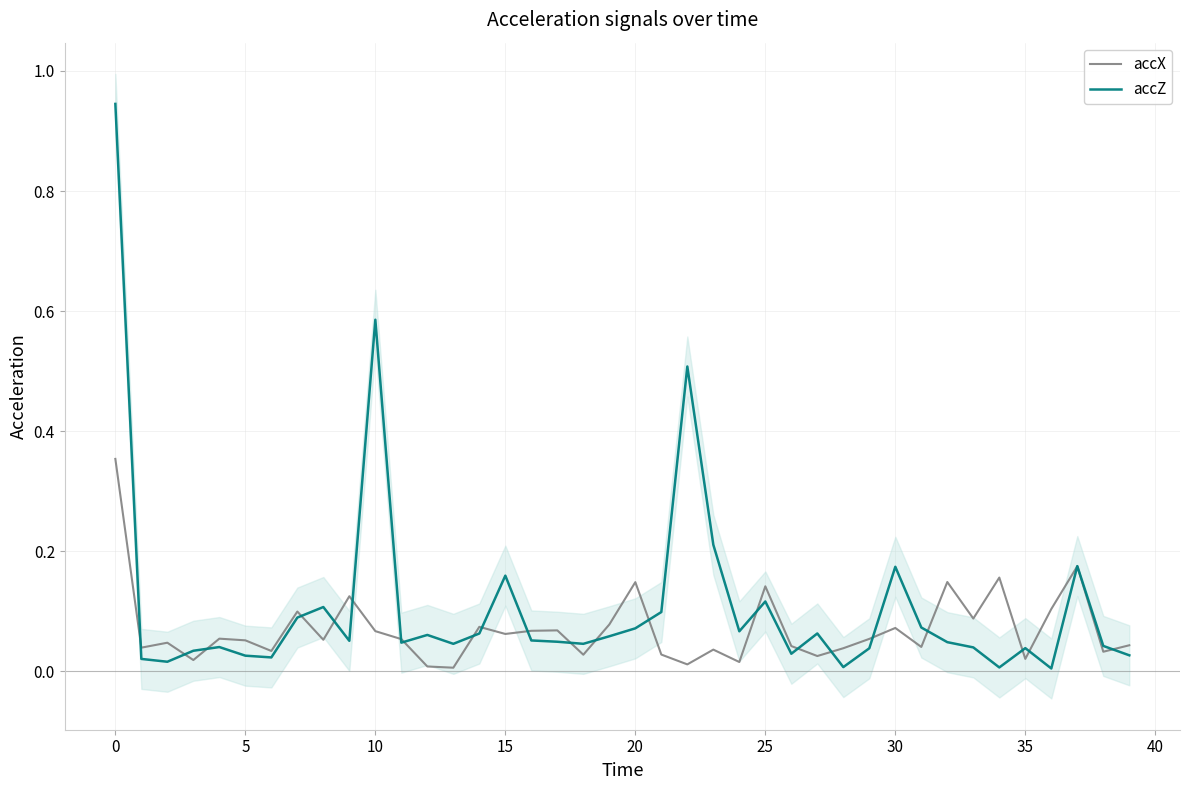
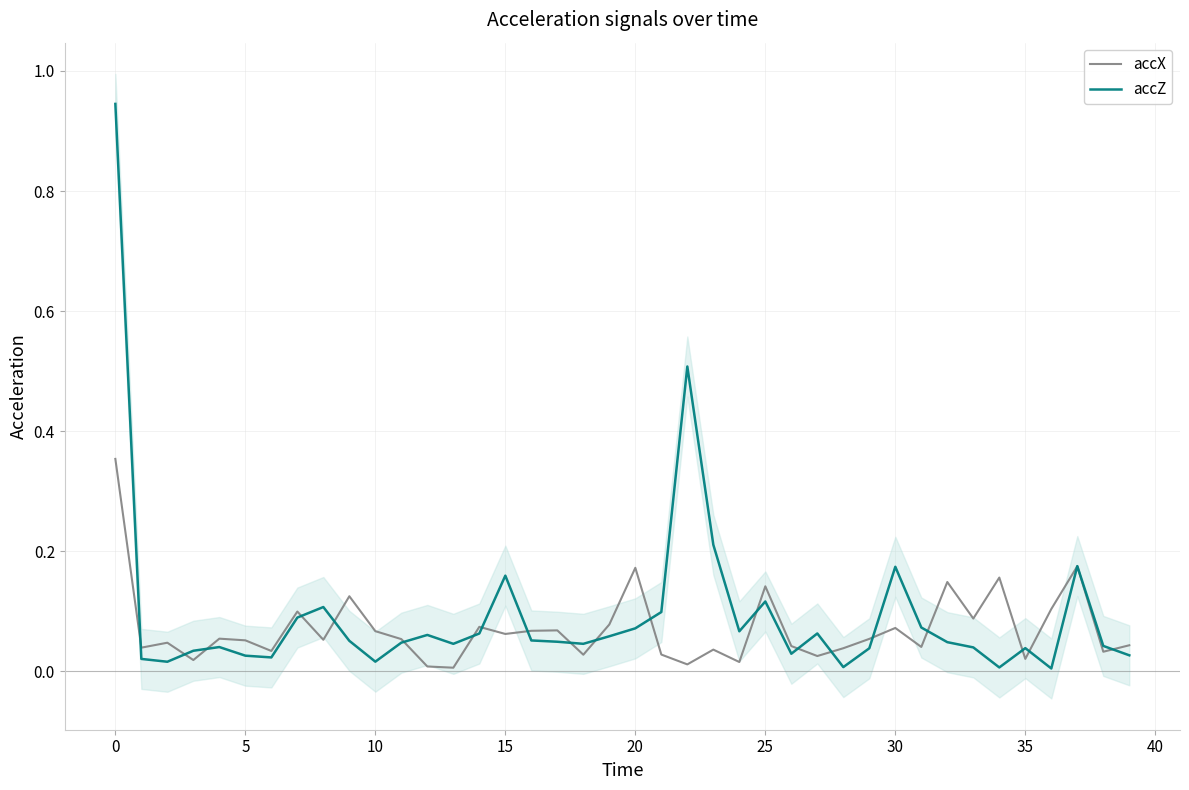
accZ, 10: 0.59 -> 0.02
accX, 20: 0.15 -> 0.17
